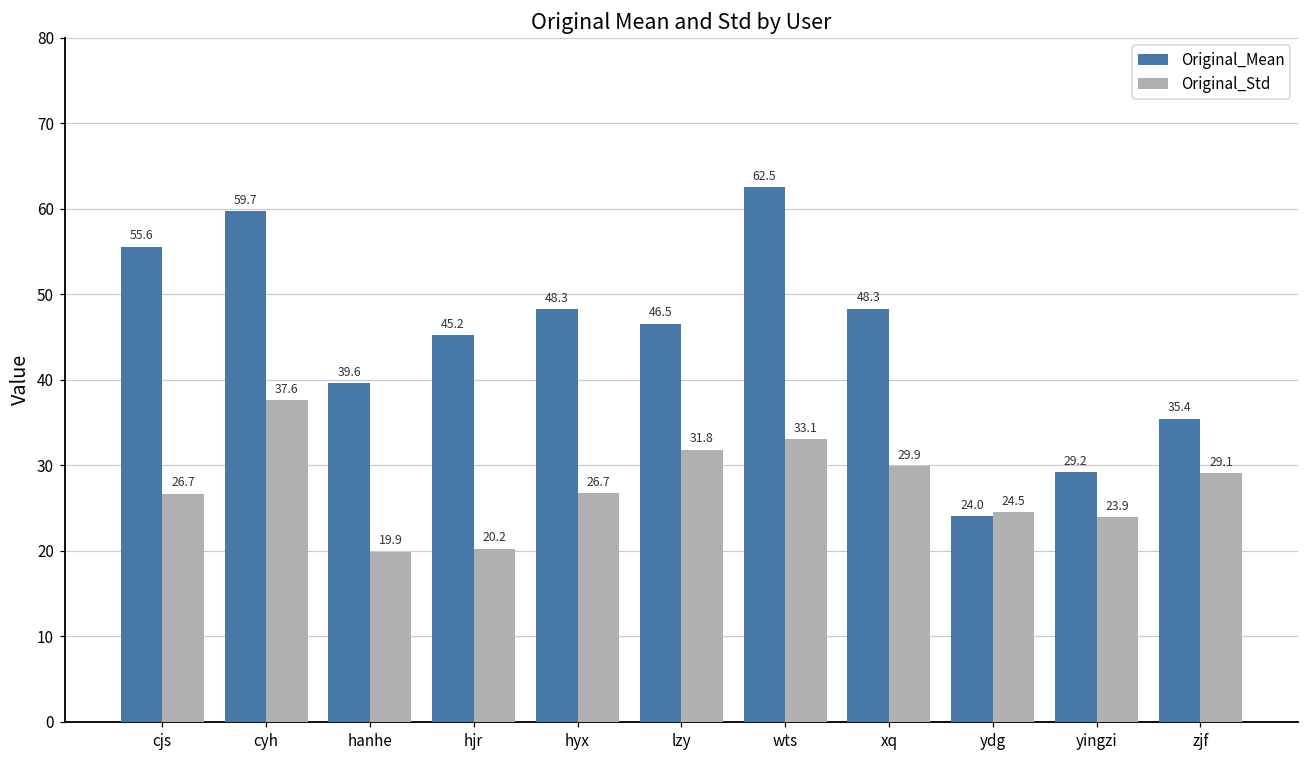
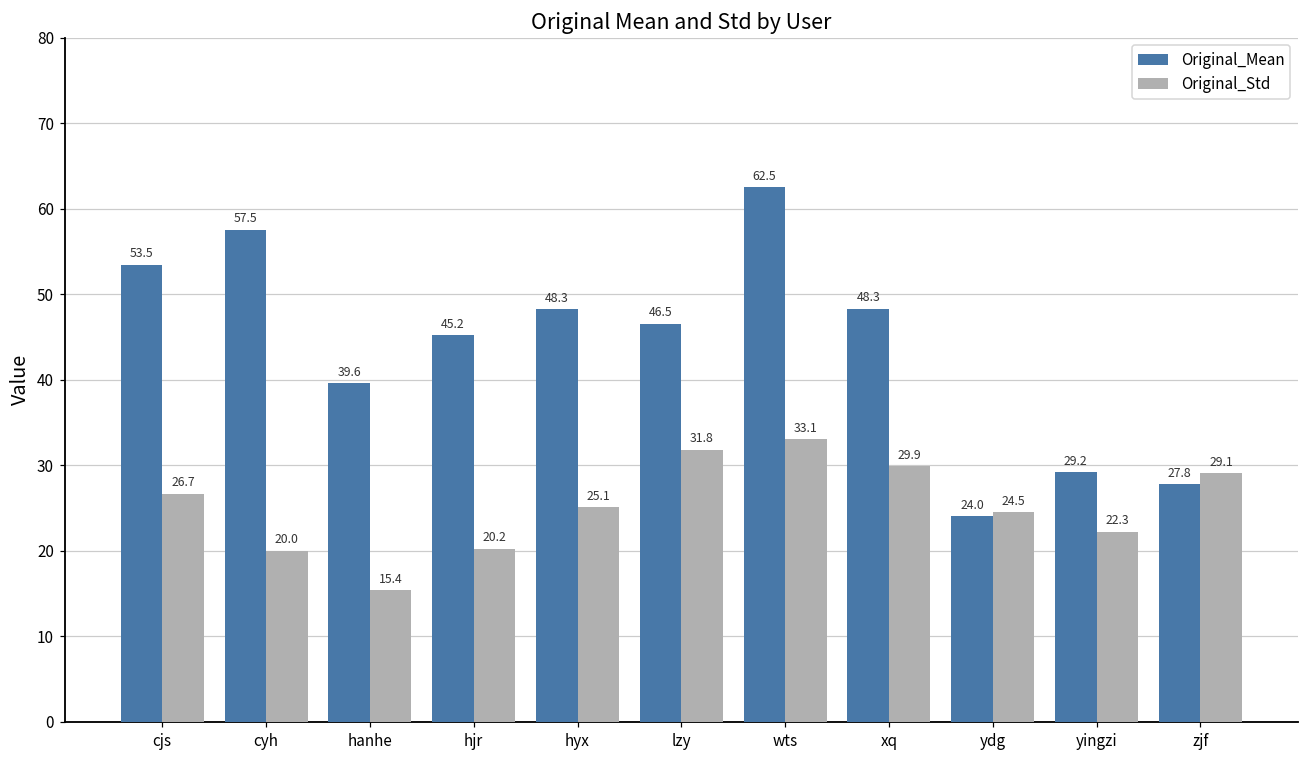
Original_Mean, cjs: 55.6 -> 53.5
Original_Mean, cyh: 59.7 -> 57.5
Original_Std, cyh: 37.6 -> 20.0
Original_Std, hanhe: 19.9 -> 15.4
Original_Std, hyx: 26.7 -> 25.1
Original_Std, yingzi: 23.9 -> 22.3
Original_Mean, zjf: 35.4 -> 27.8
